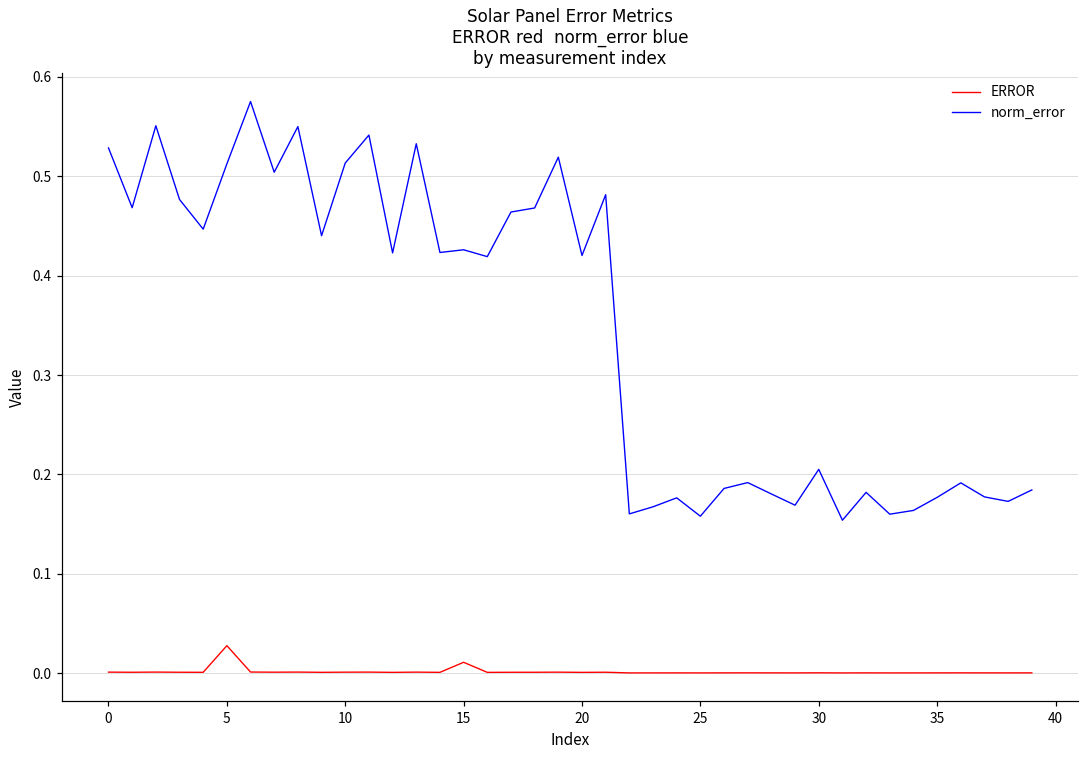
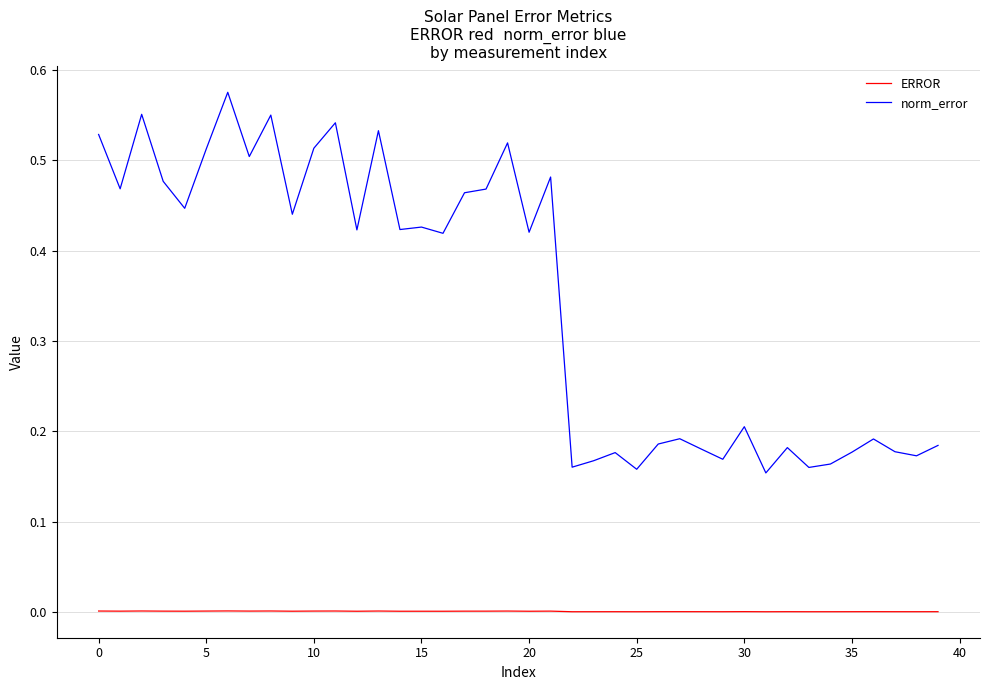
ERROR, 5: 0.03 -> 0.00
ERROR, 15: 0.01 -> 0.00
